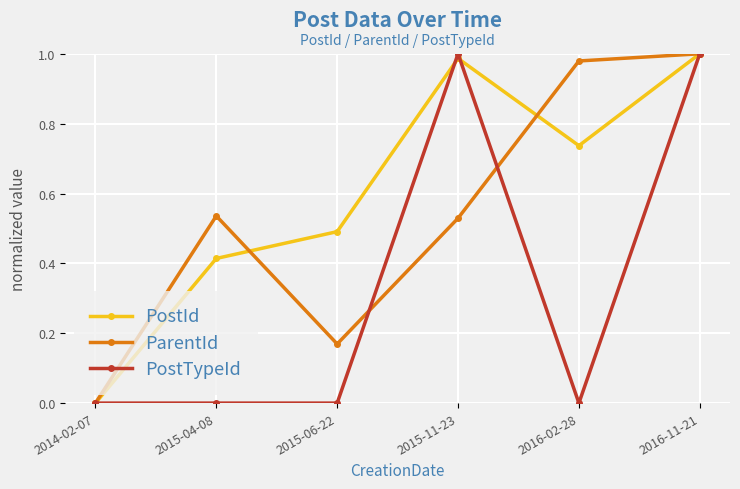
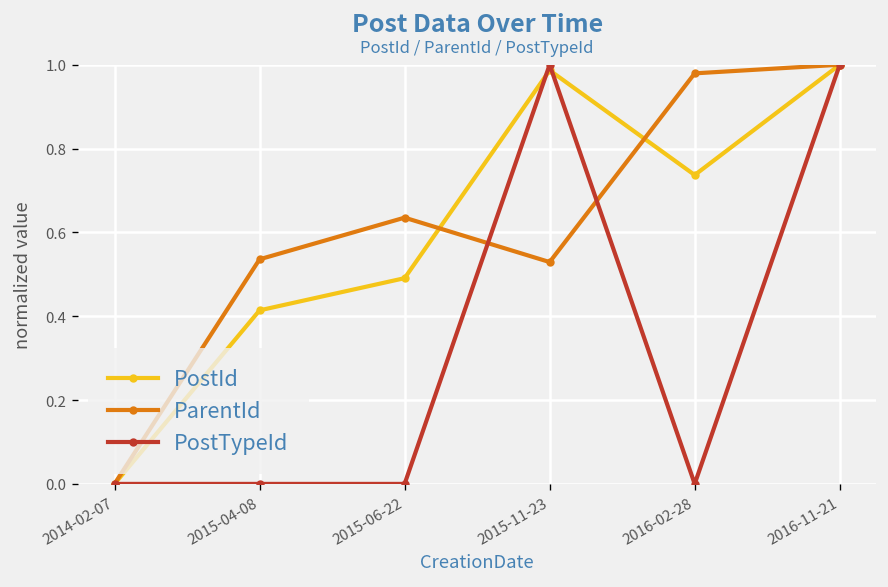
ParentId, 2015-06-22: 0.17 -> 0.64
